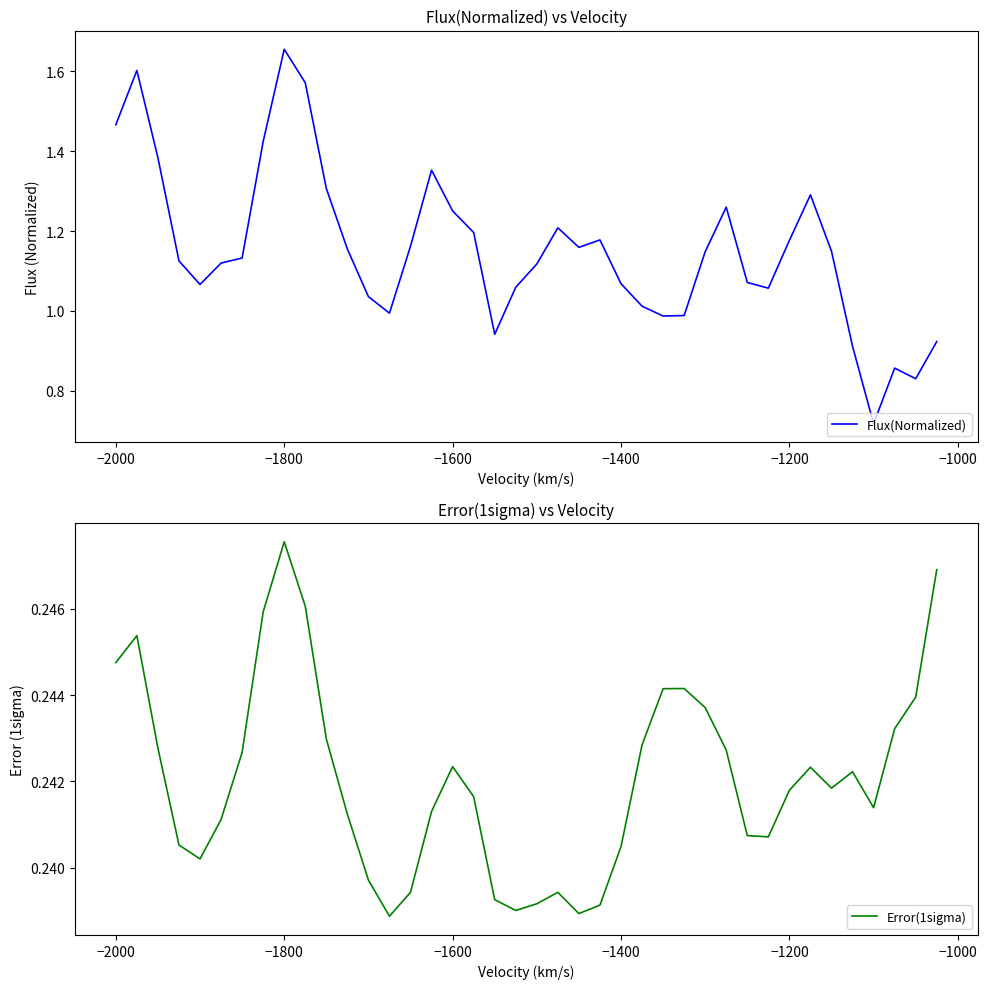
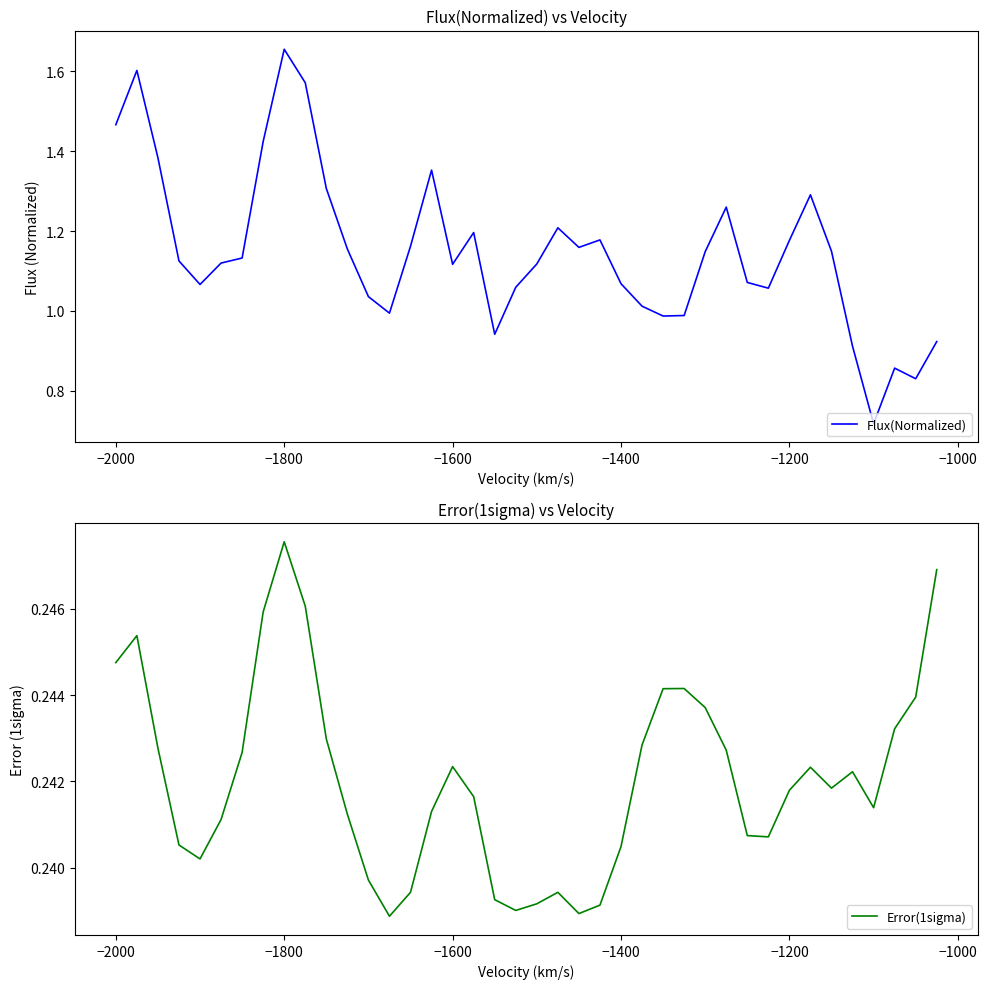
Flux(Normalized) vs Velocity, −1600: 1.25 -> 1.12
